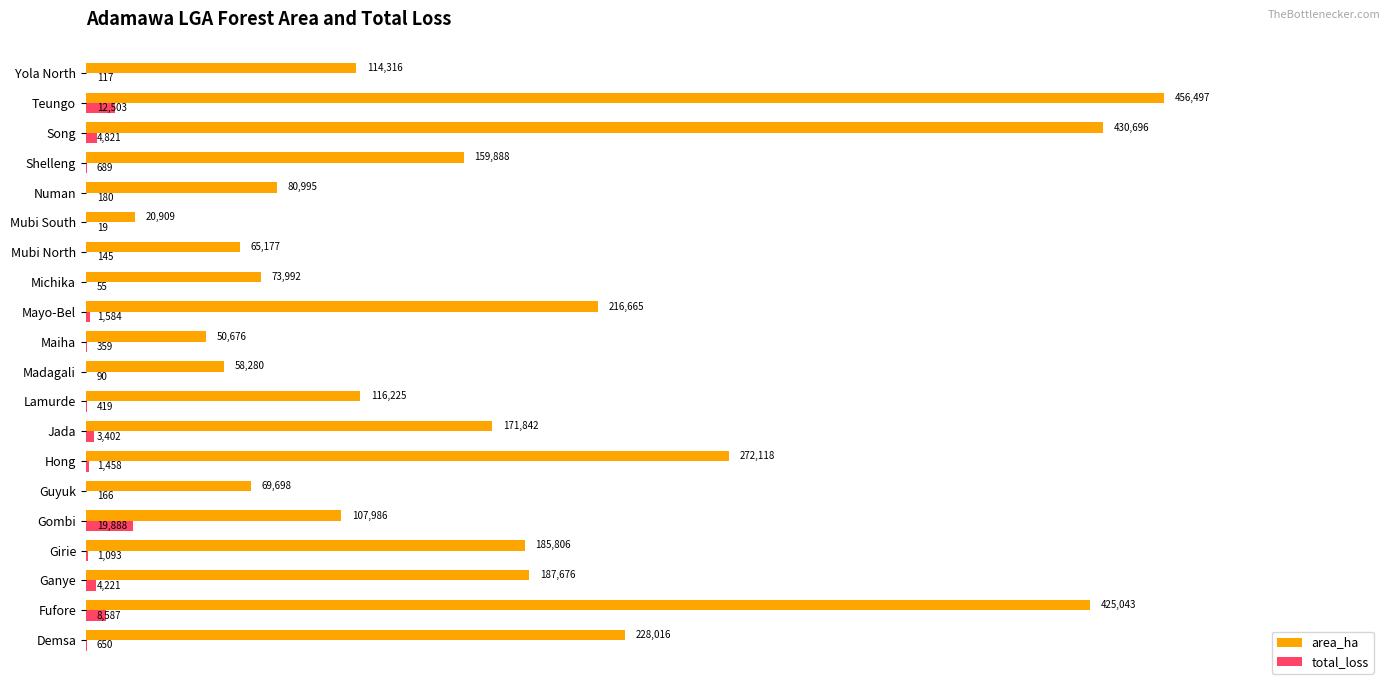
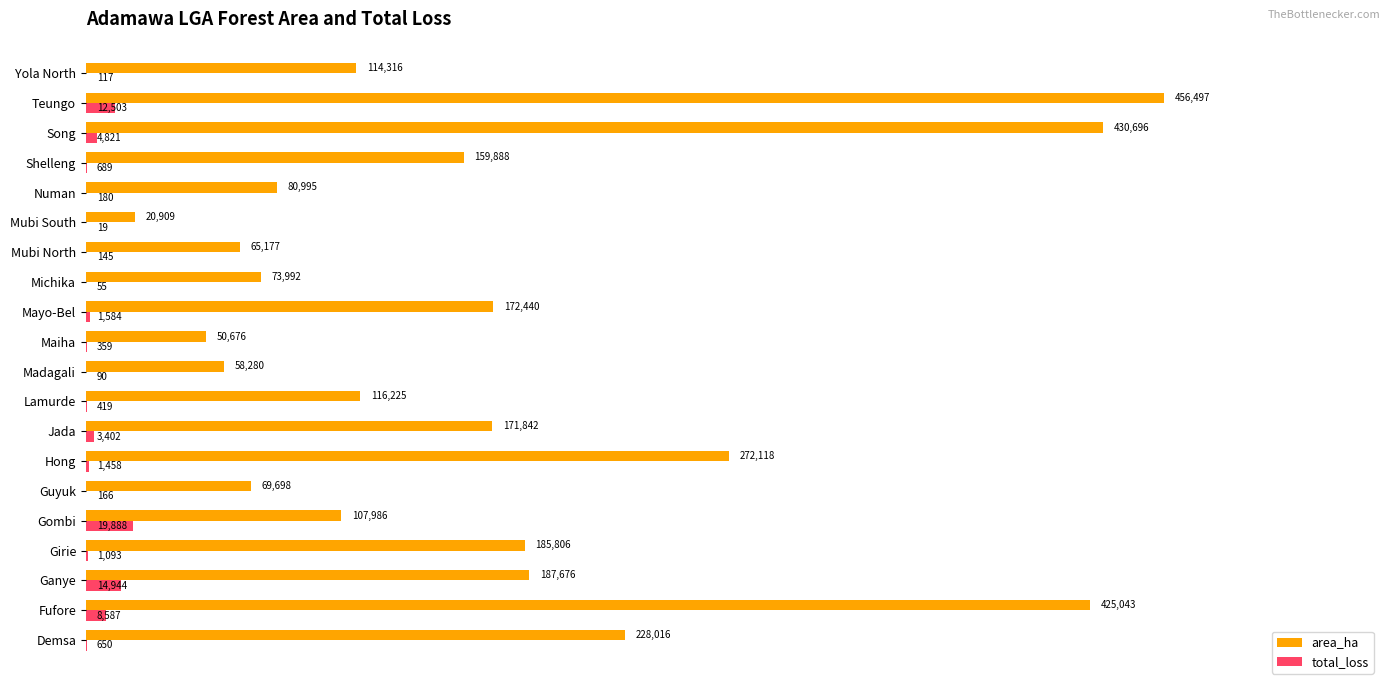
area_ha, Mayo-Bel: 216,665 -> 172,440
total_loss, Ganye: 4,221 -> 14,944
